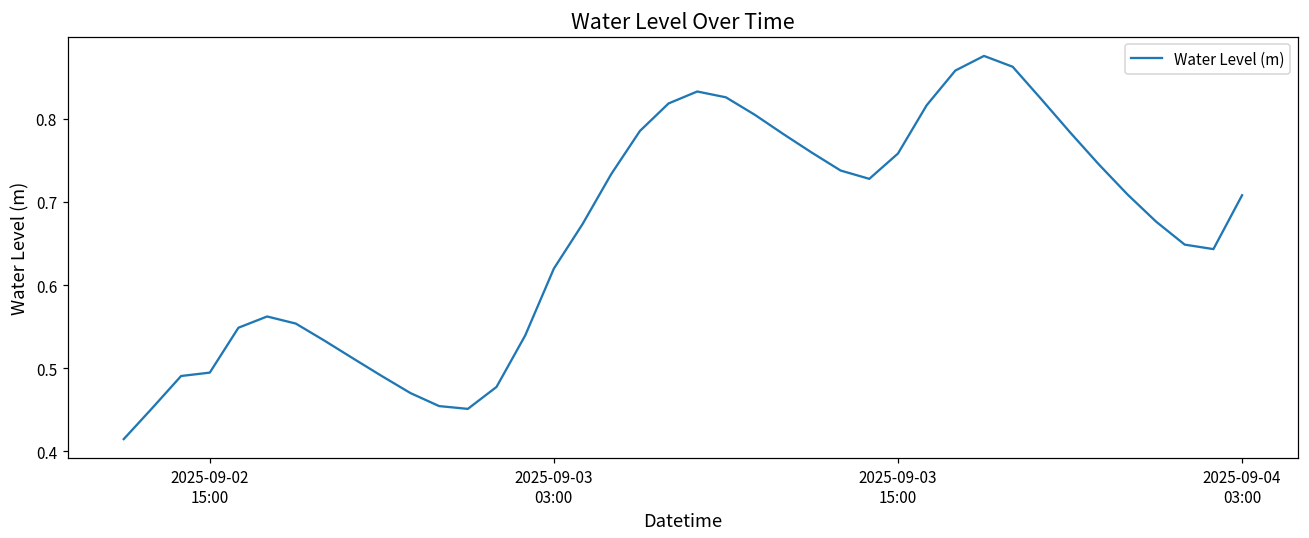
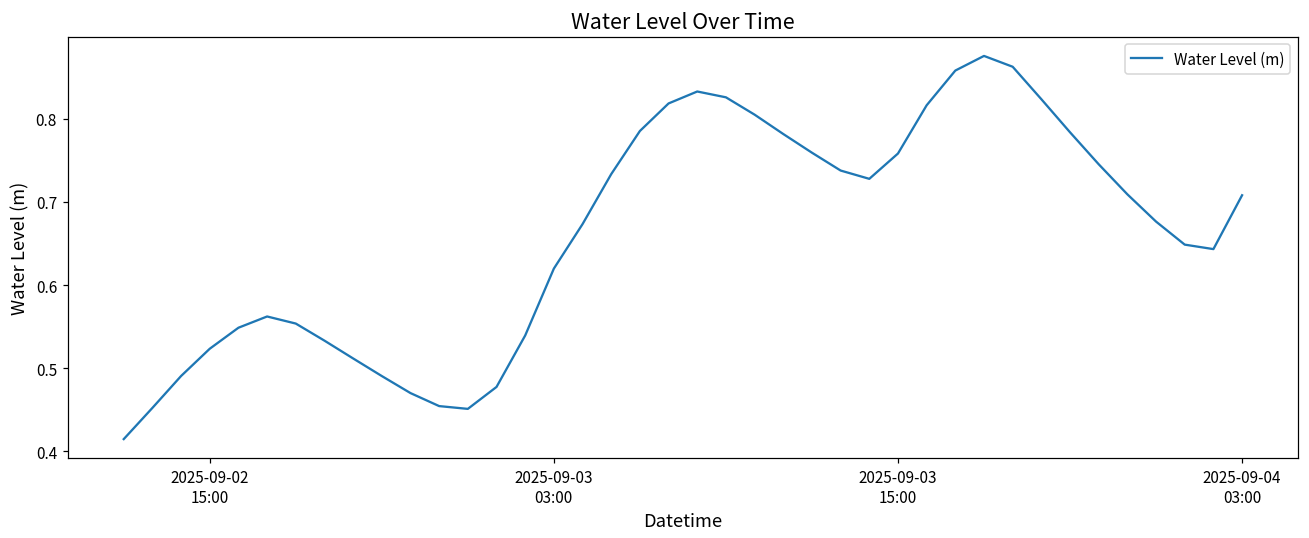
2025-09-02 15:00: 0.49 -> 0.52
